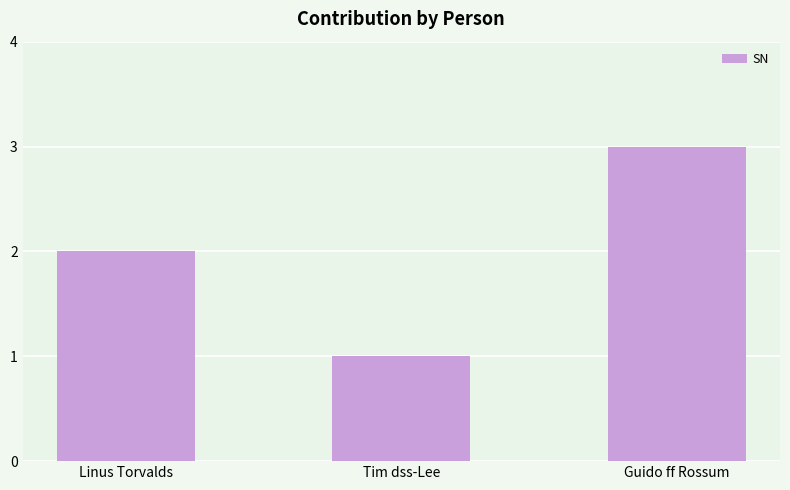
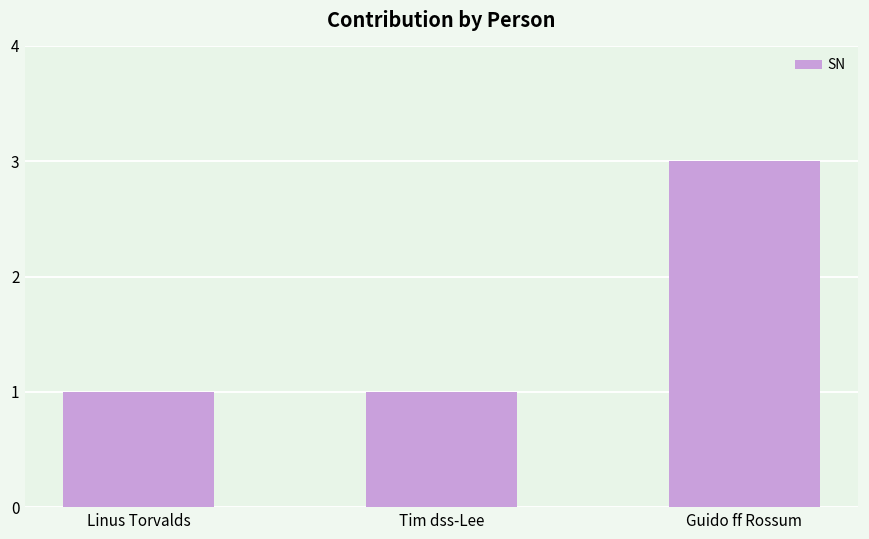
Linus Torvalds: 2 -> 1
